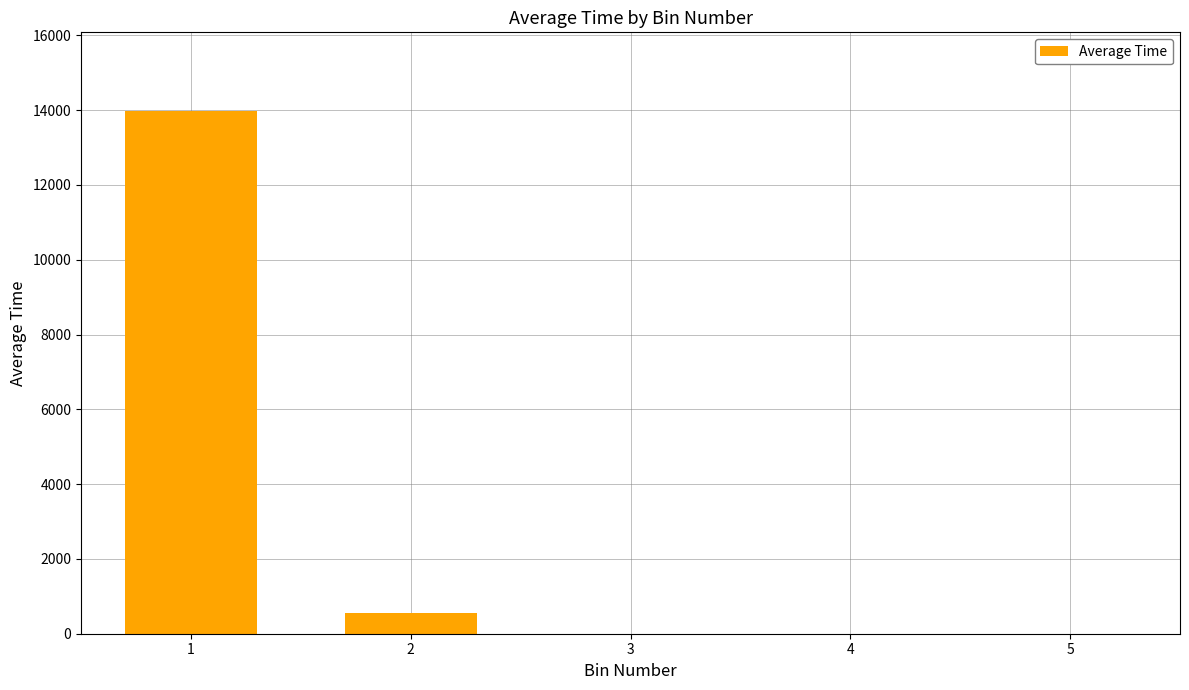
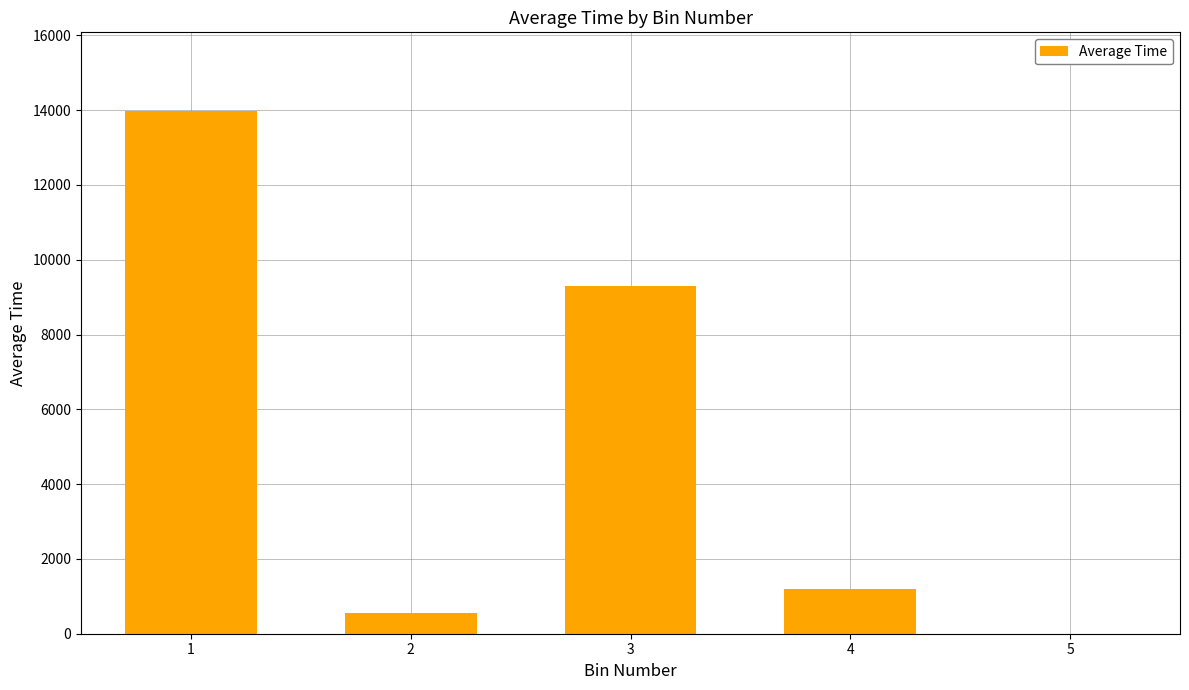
3: 0 -> 9300
4: 0 -> 1200
